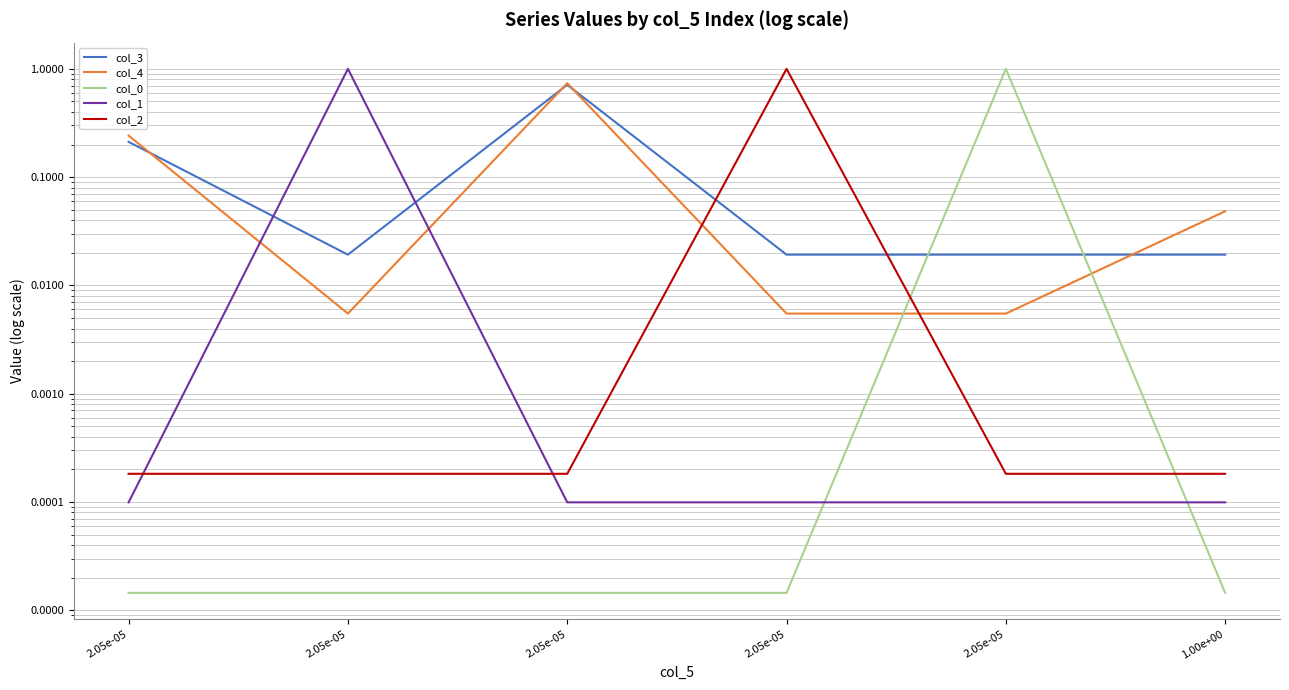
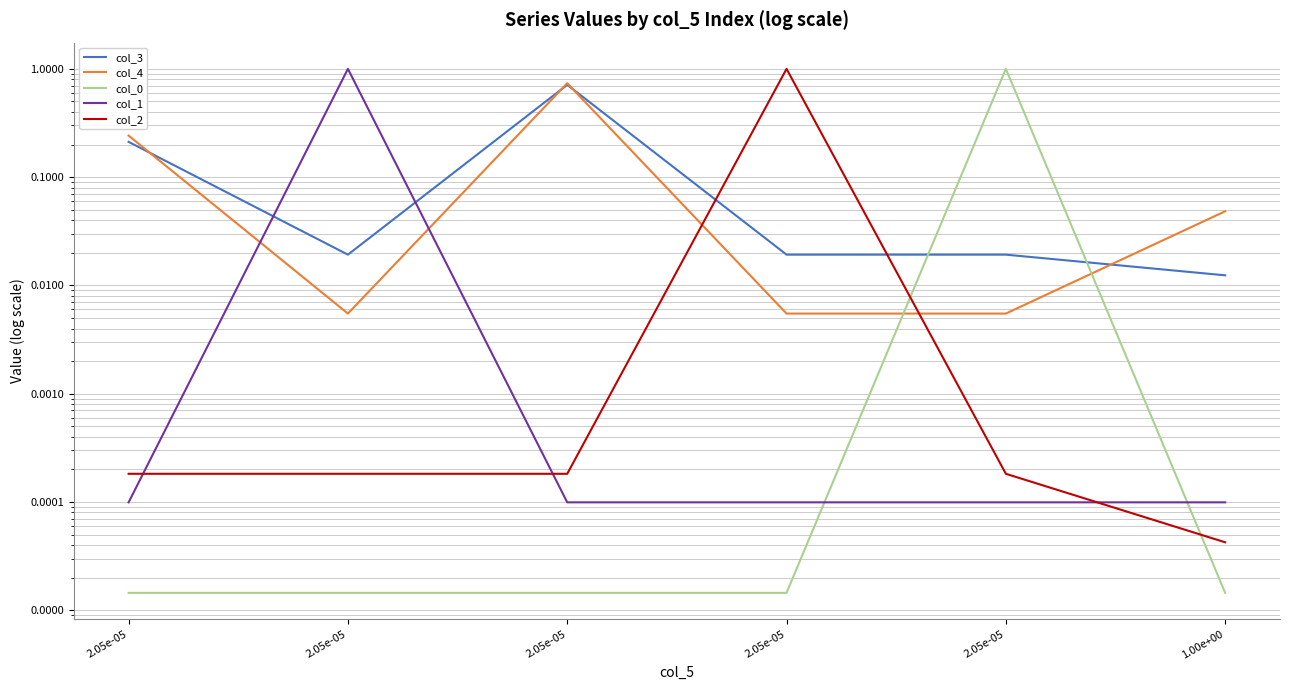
col_3, 1.00e+00: 0.019 -> 0.012
col_2, 1.00e+00: 0.00018 -> 0.000042
